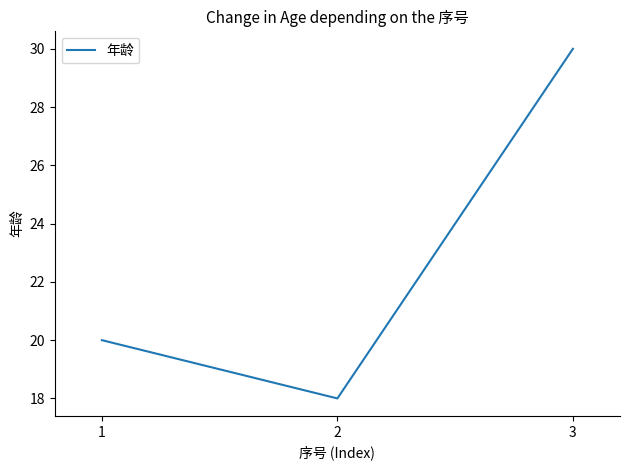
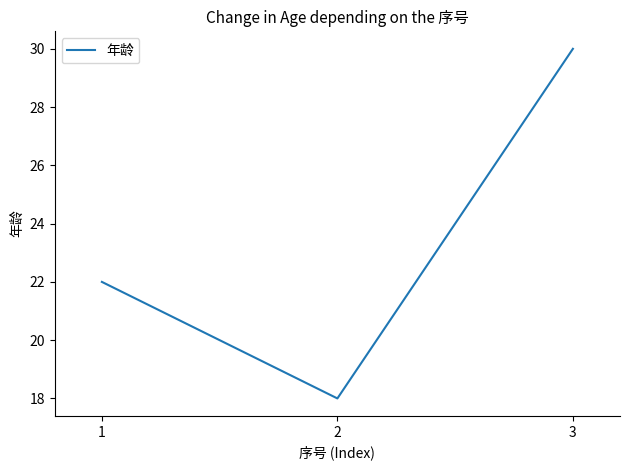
1: 20 -> 22
